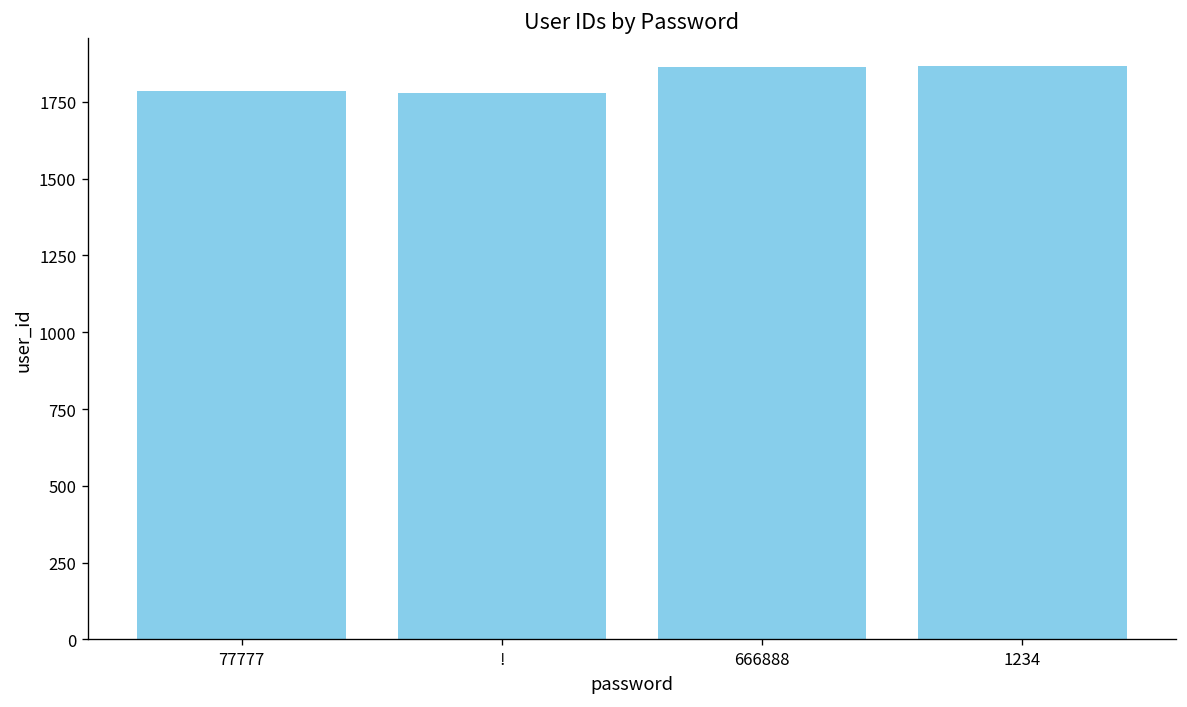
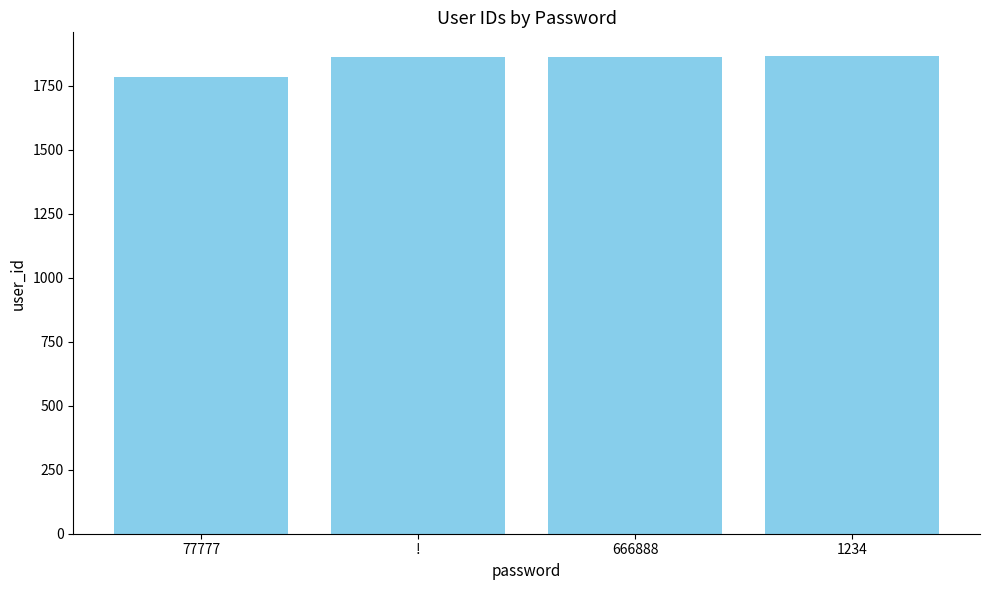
!: 1780 -> 1860
